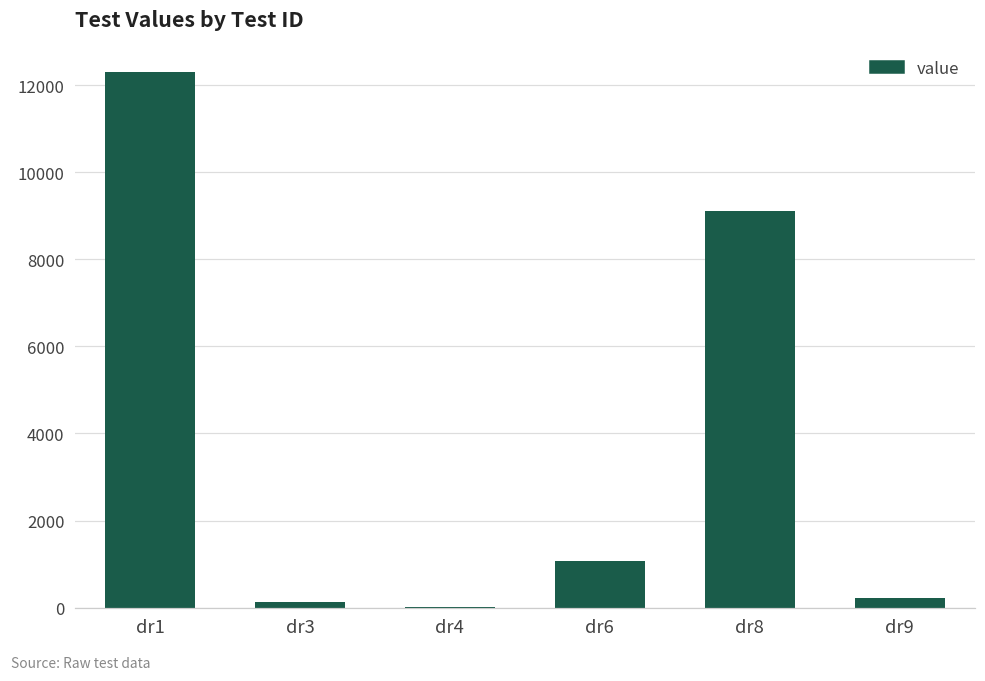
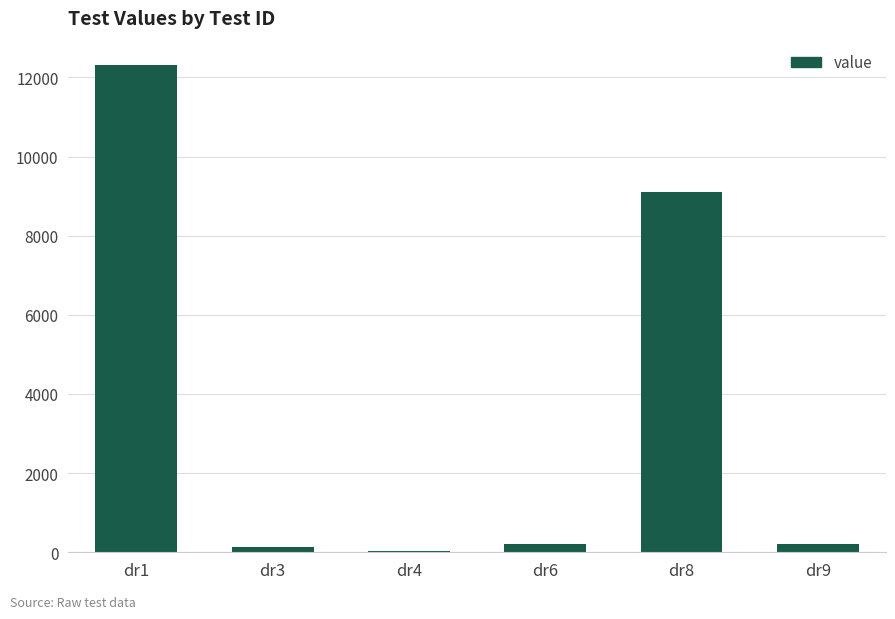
dr6: 1100 -> 200
